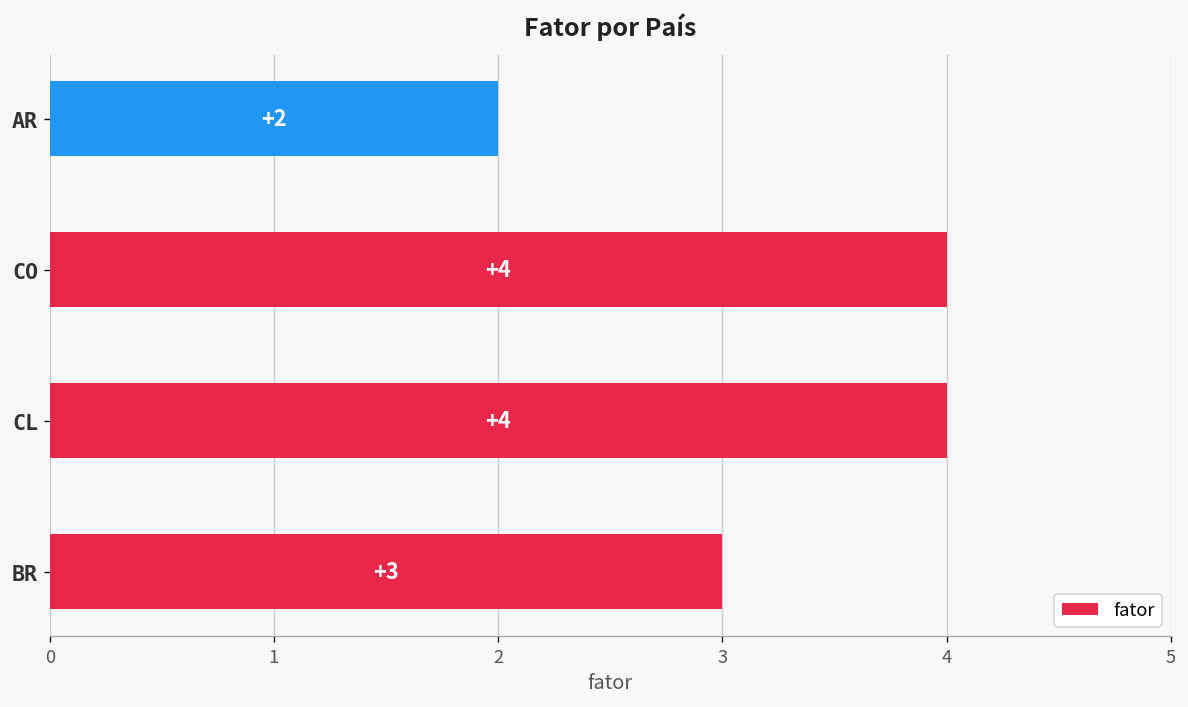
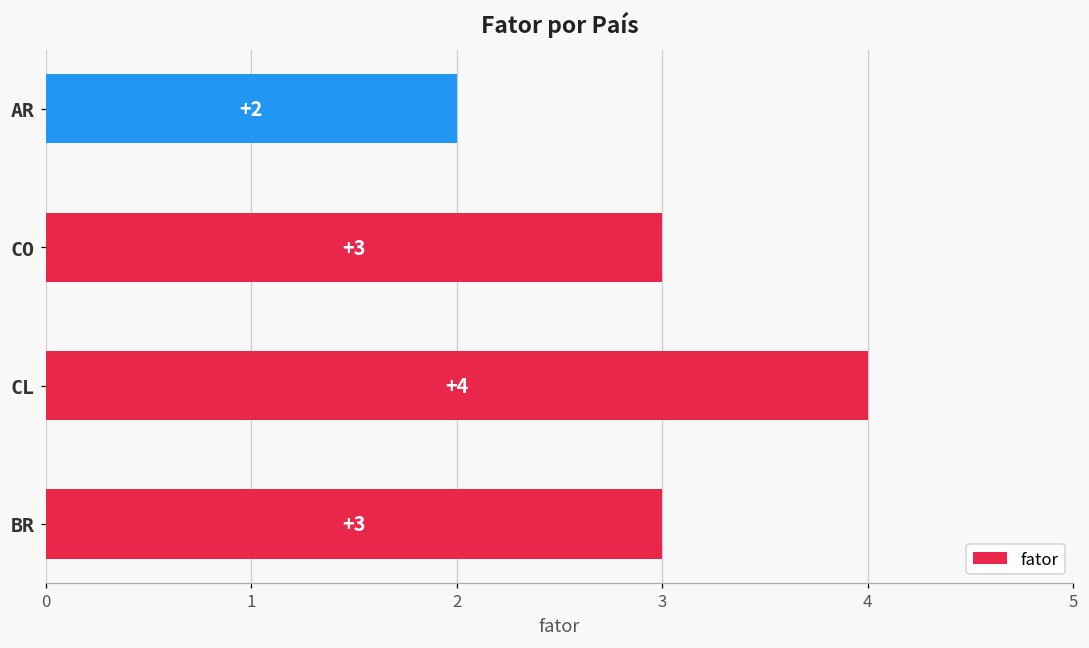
CO: +4 -> +3
